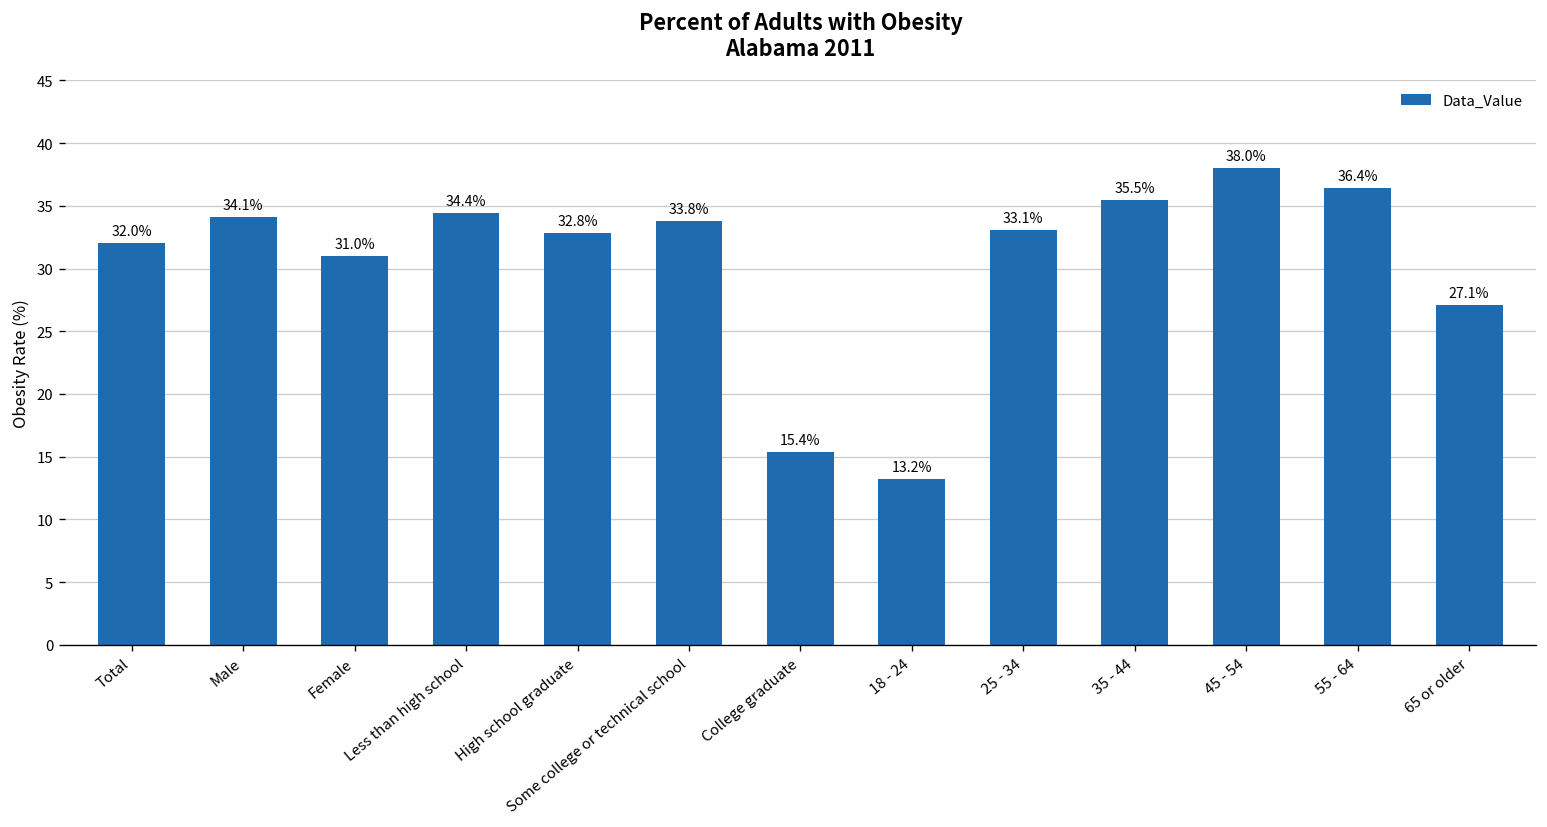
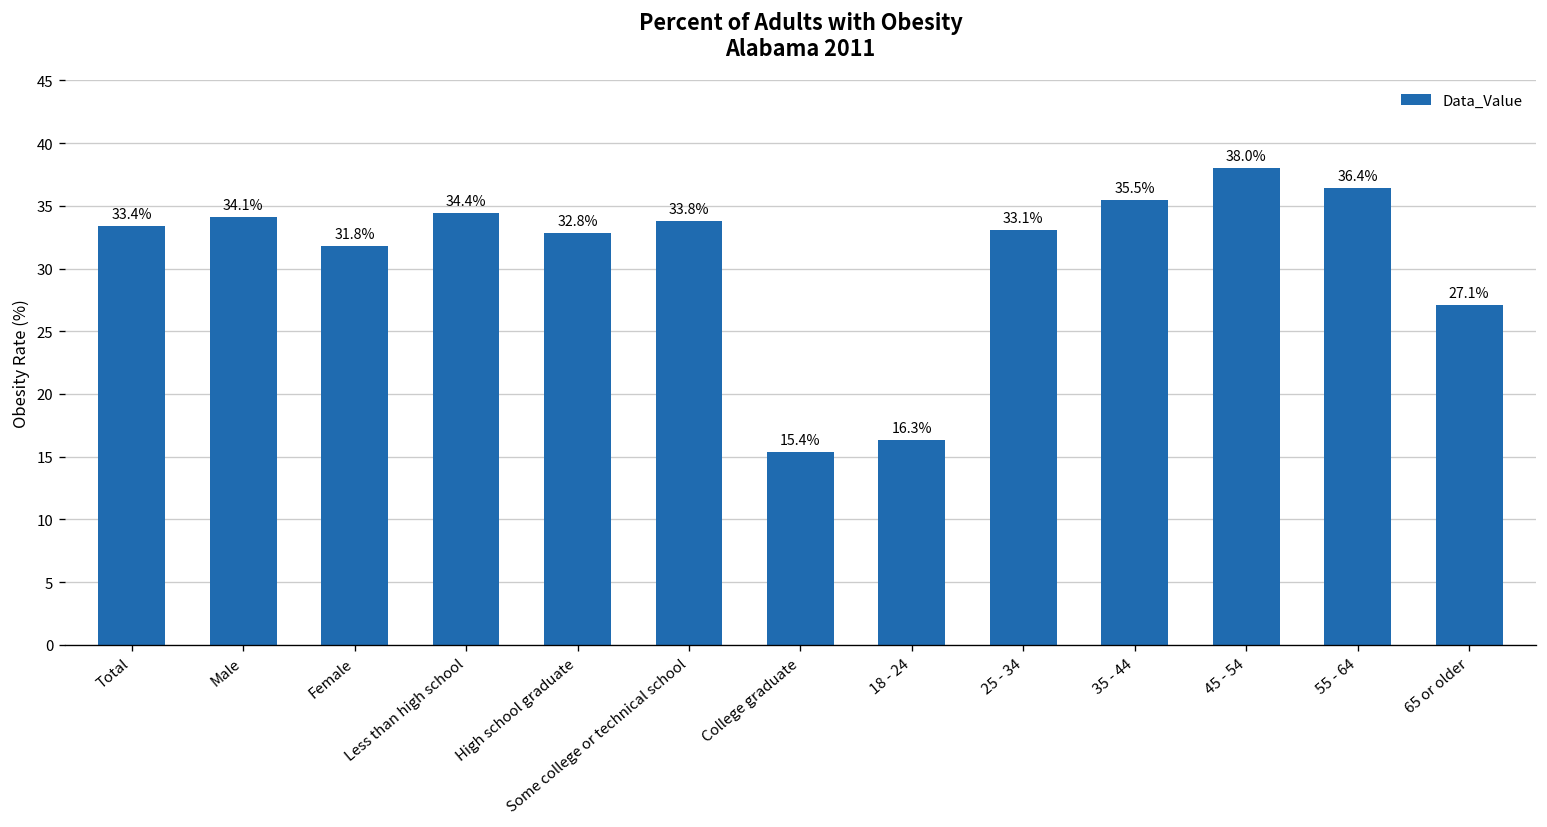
Total: 32.0% -> 33.4%
Female: 31.0% -> 31.8%
18 - 24: 13.2% -> 16.3%
